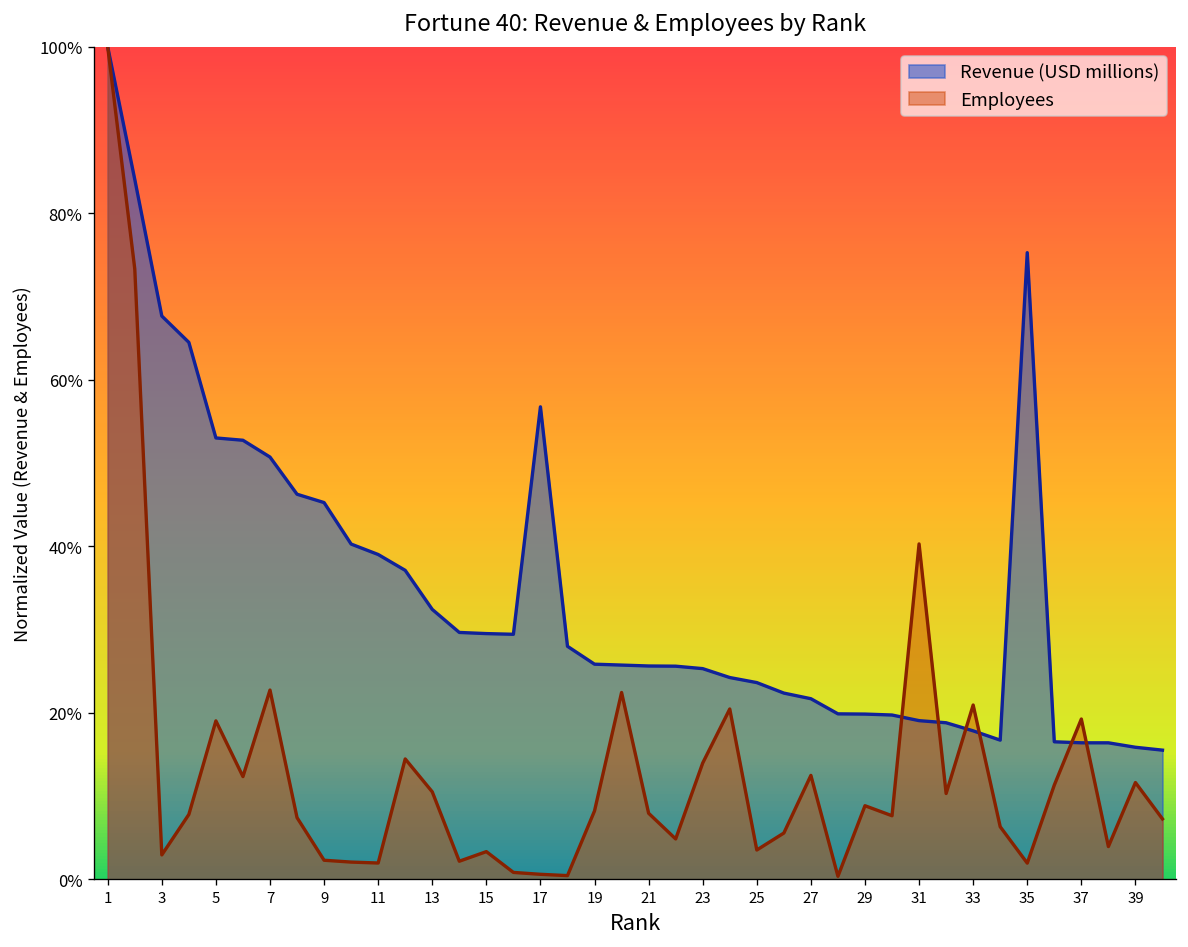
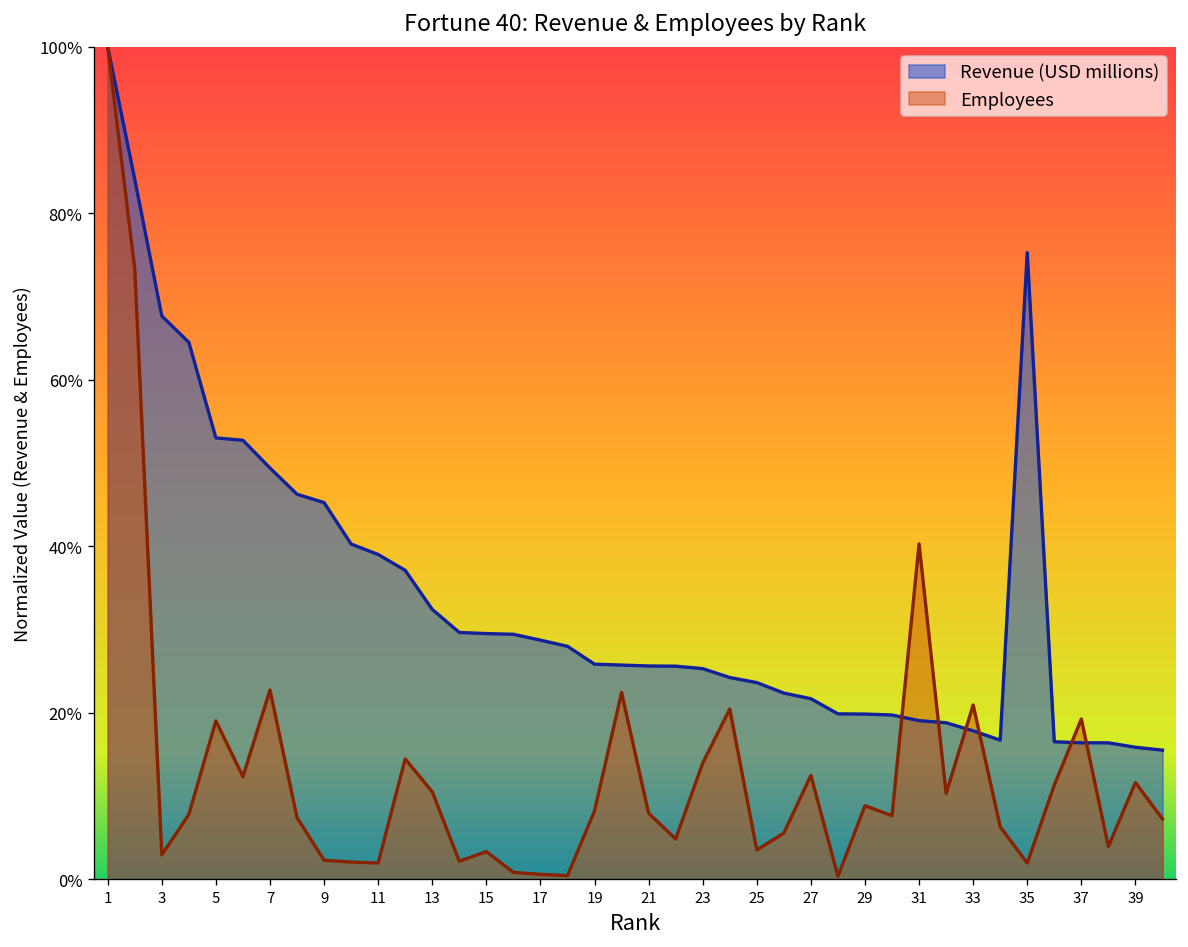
Revenue (USD millions), 7: 51% -> 49%
Revenue (USD millions), 17: 57% -> 29%
